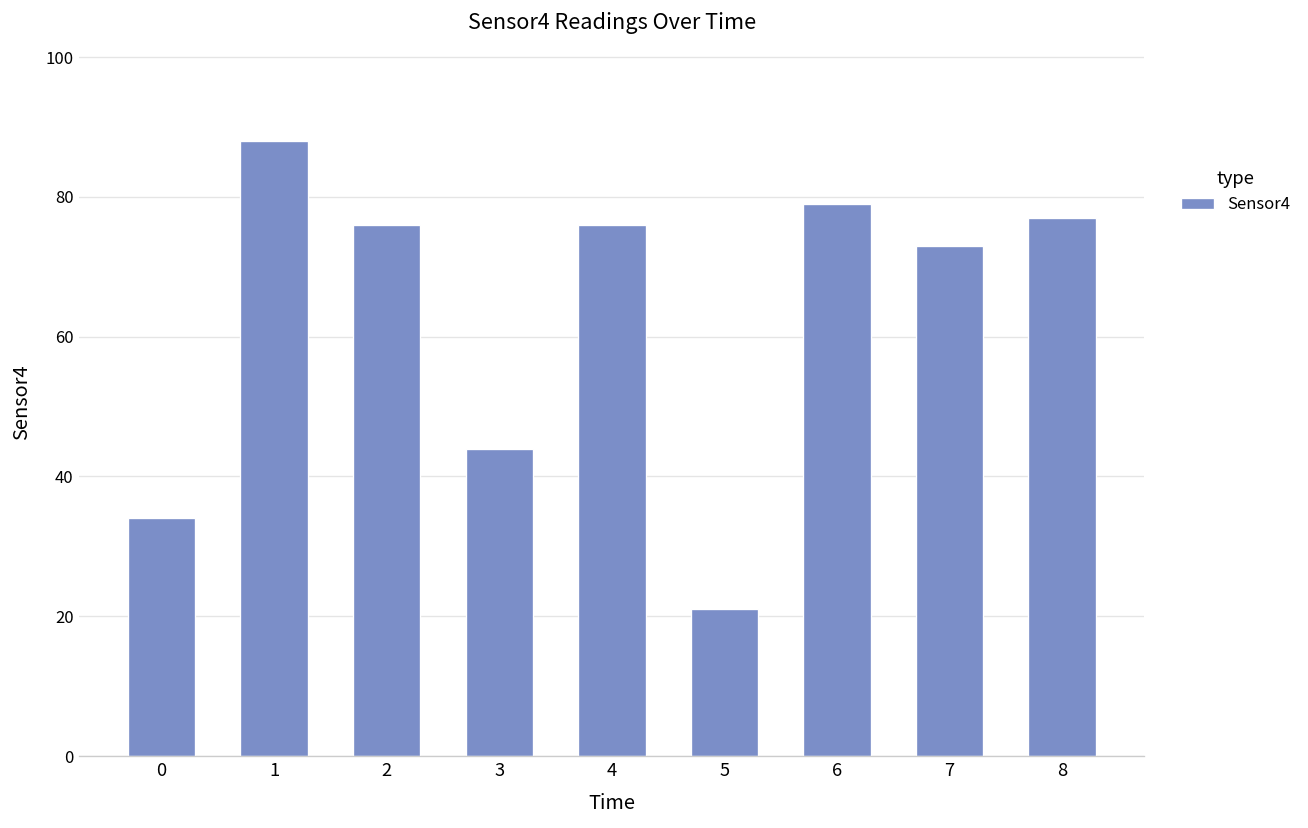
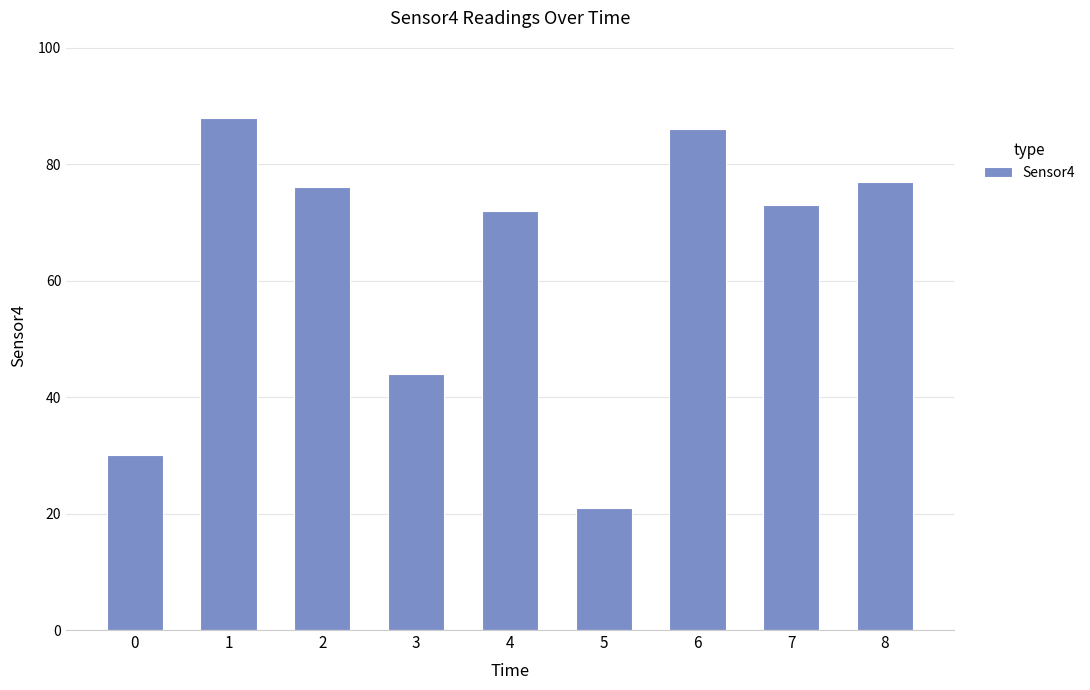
0: 34 -> 30
4: 76 -> 72
6: 79 -> 86
